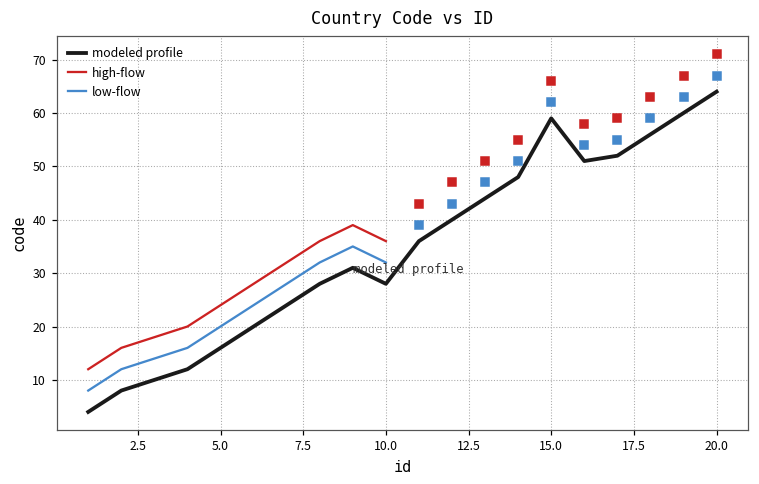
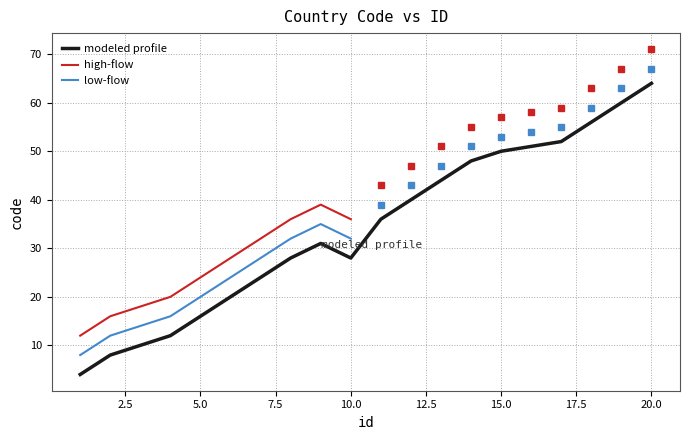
modeled profile, 15.0: 59 -> 50
